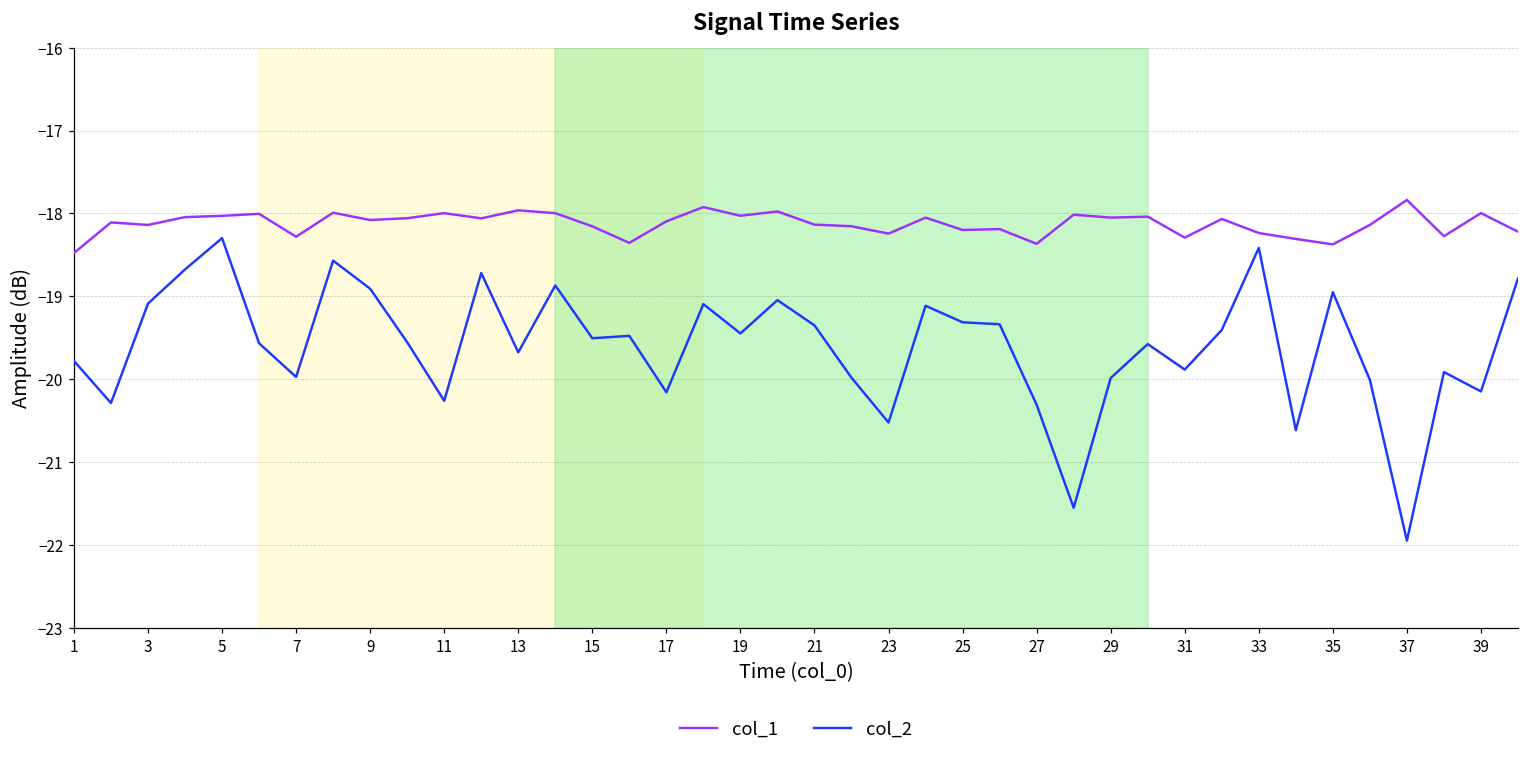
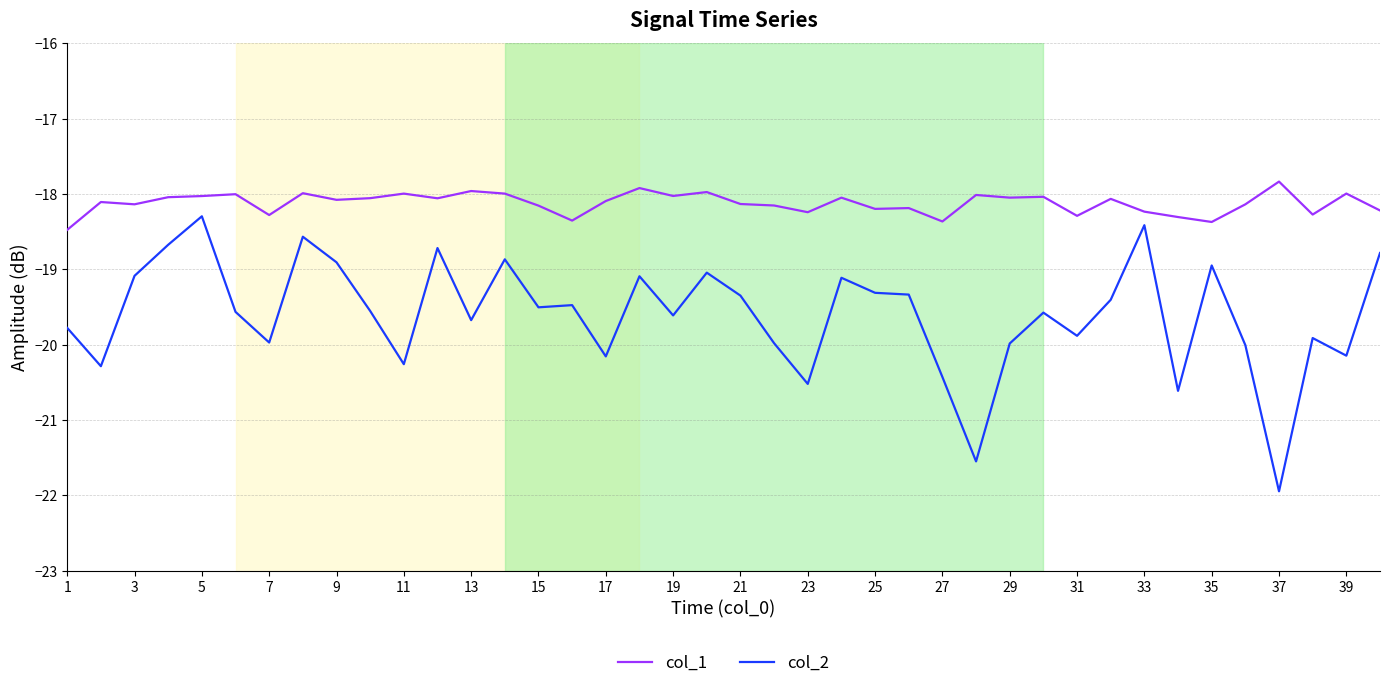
col_2, 19: -19.4 -> -19.6
col_2, 27: -20.3 -> -20.4
